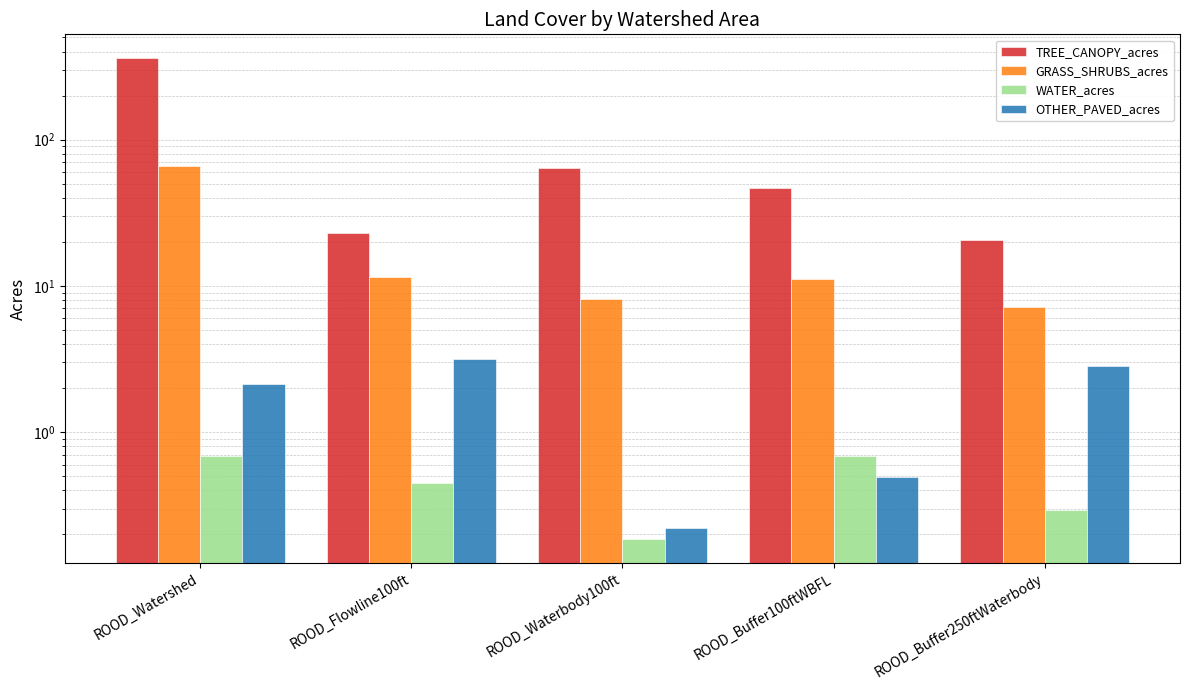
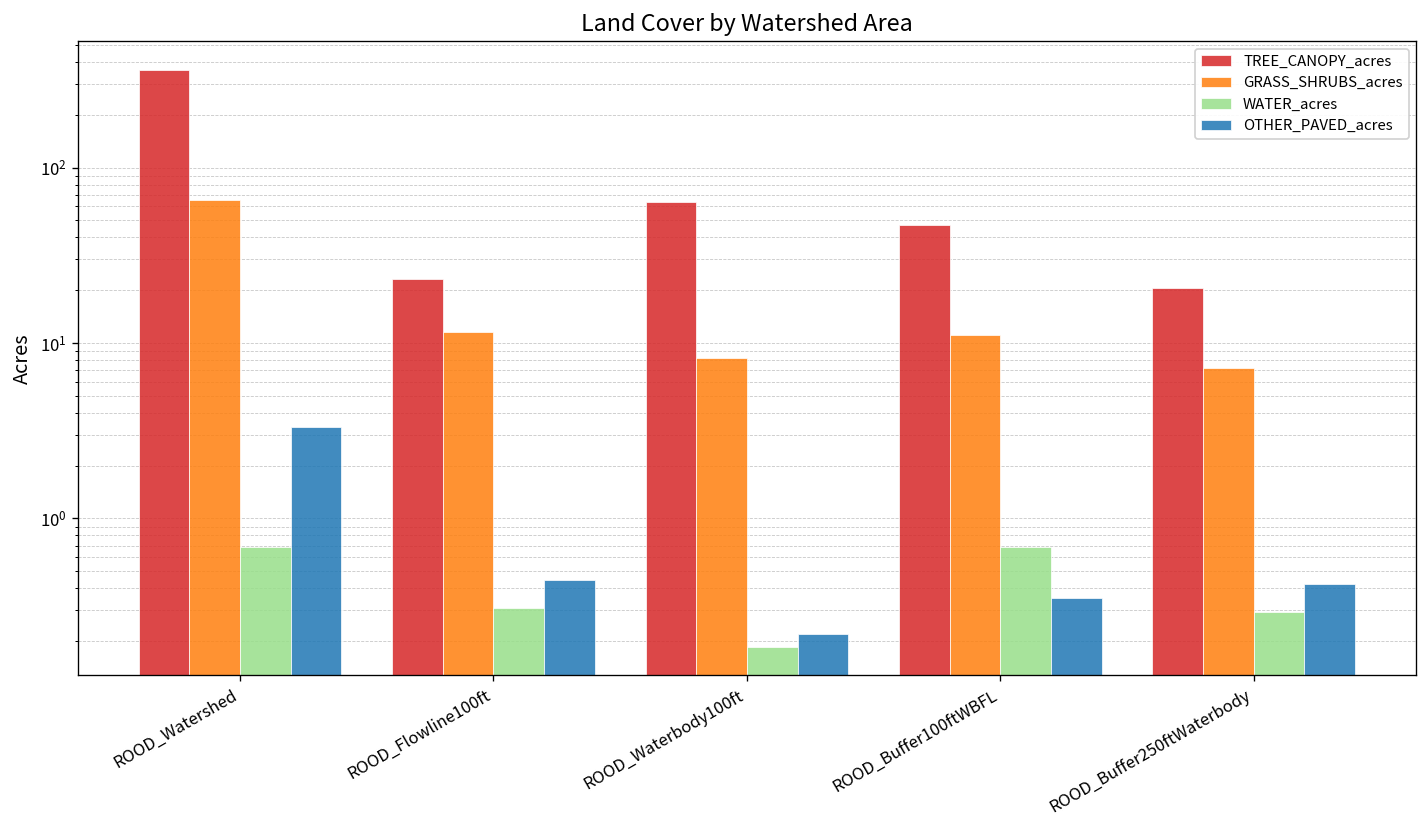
OTHER_PAVED_acres, ROOD_Watershed: 2.1 -> 3.3
WATER_acres, ROOD_Flowline100ft: 0.45 -> 0.31
OTHER_PAVED_acres, ROOD_Flowline100ft: 3.2 -> 0.45
OTHER_PAVED_acres, ROOD_Buffer100ftWBFL: 0.49 -> 0.35
OTHER_PAVED_acres, ROOD_Buffer250ftWaterbody: 2.8 -> 0.42
